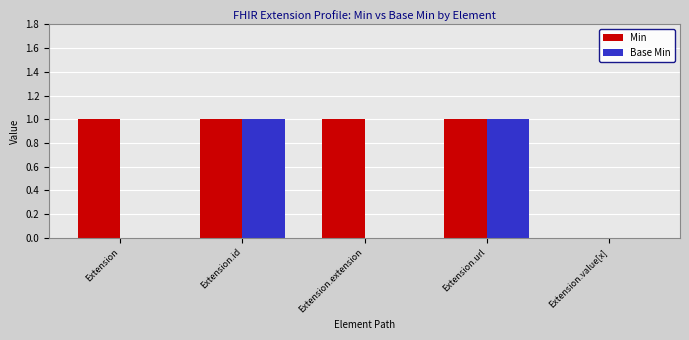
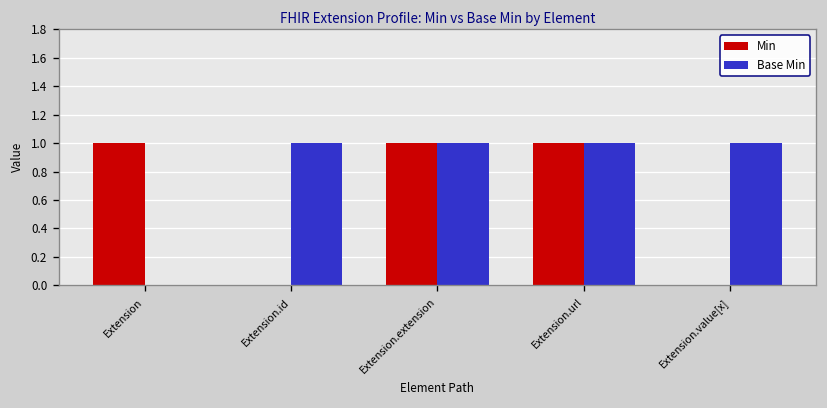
Min, Extension.id: 1 -> 0
Base Min, Extension.extension: 0 -> 1
Base Min, Extension.value[x]: 0 -> 1
